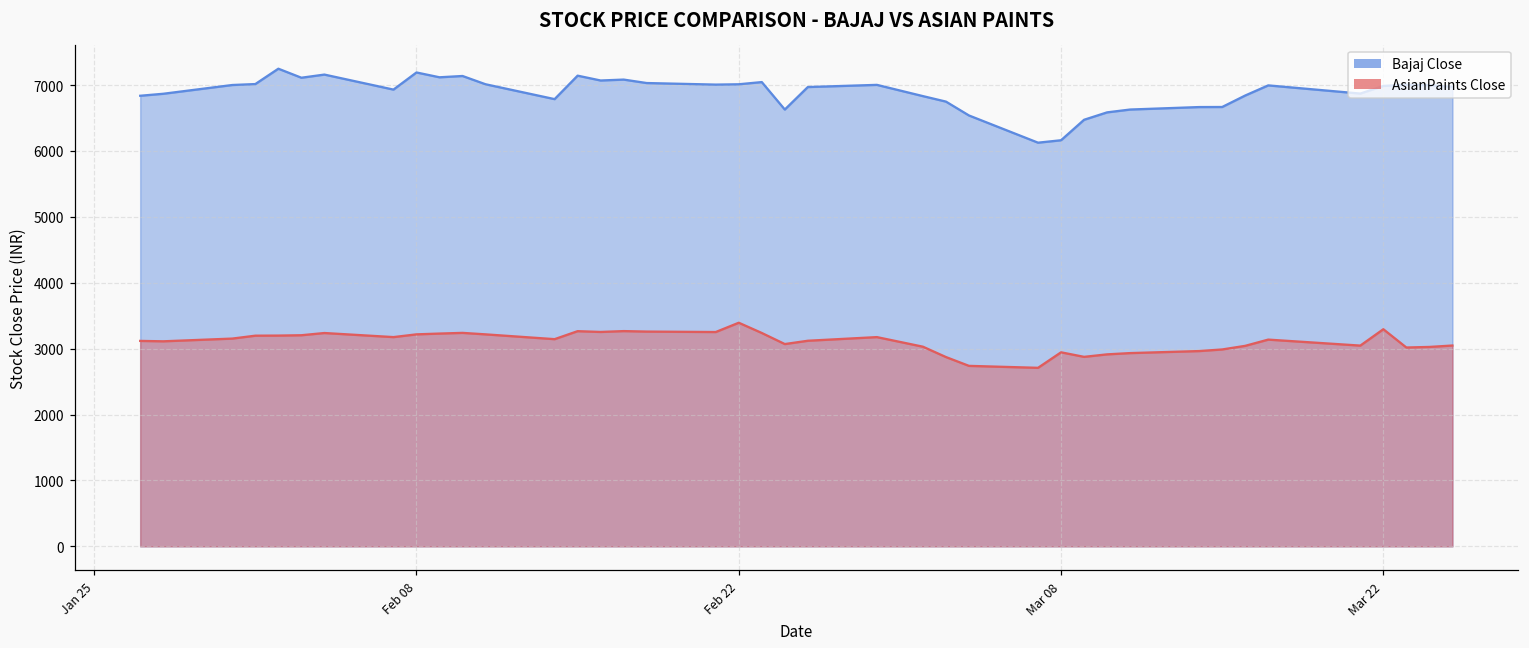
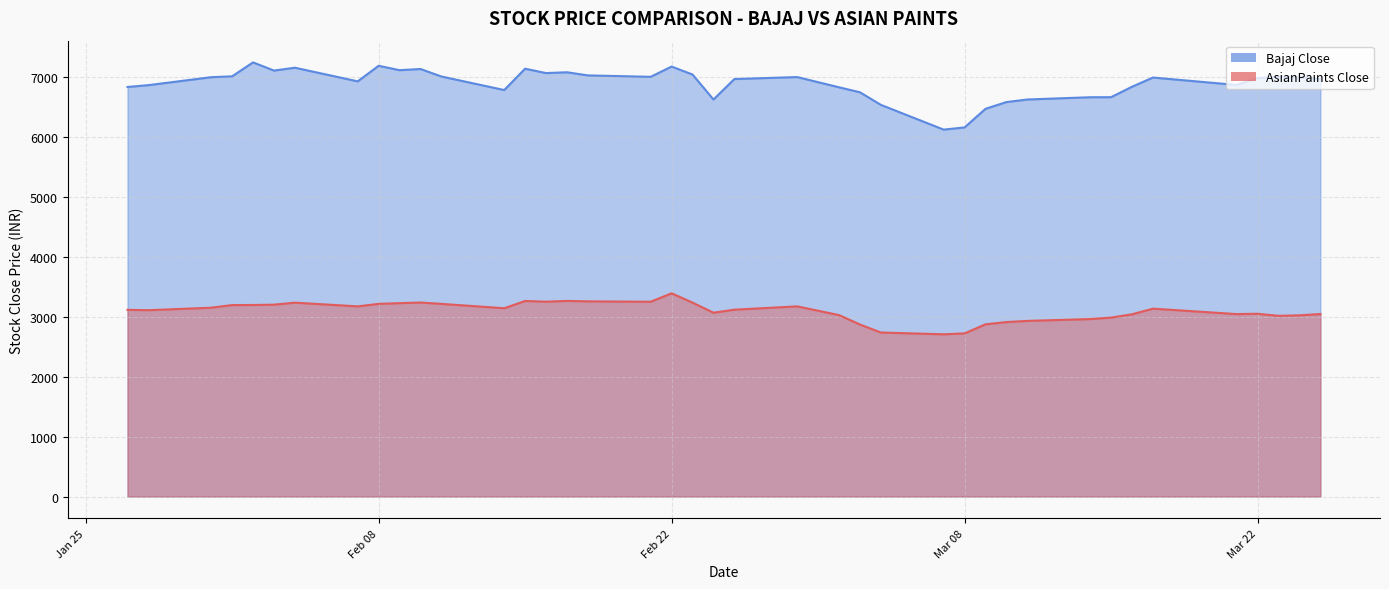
Bajaj Close, Feb 22: 7000 -> 7200
AsianPaints Close, Mar 08: 2900 -> 2700
AsianPaints Close, Mar 22: 3300 -> 3100
